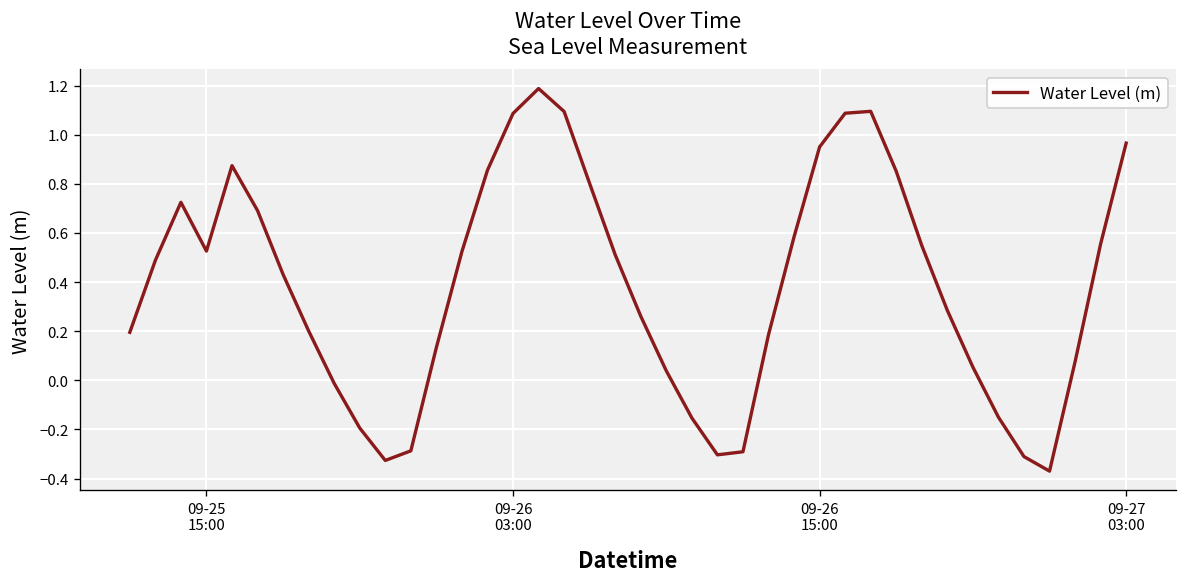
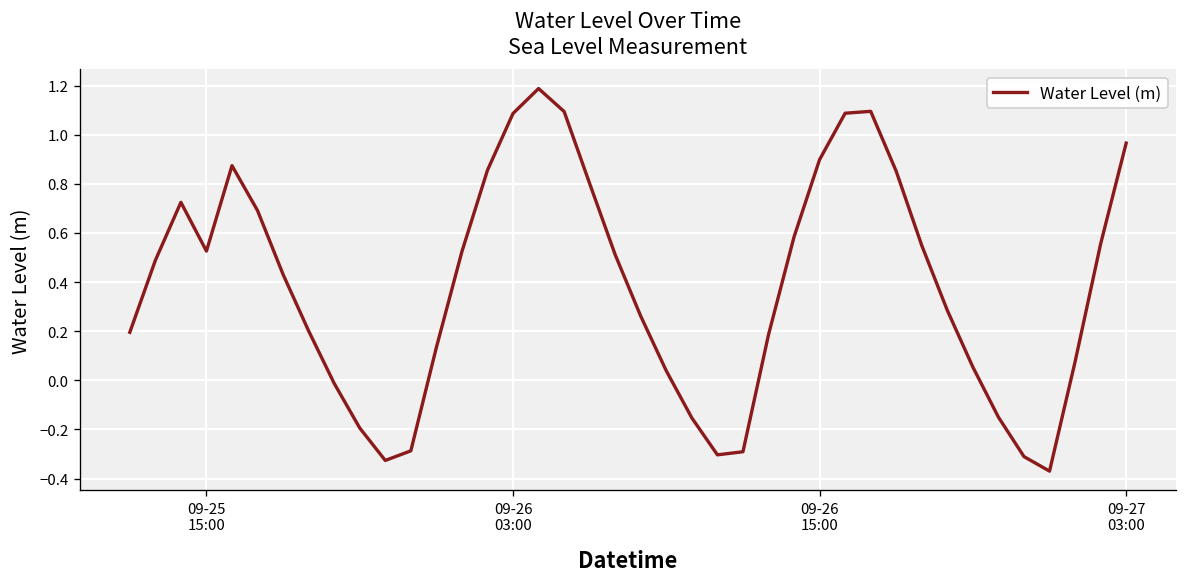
09-26 15:00: 0.95 -> 0.90
